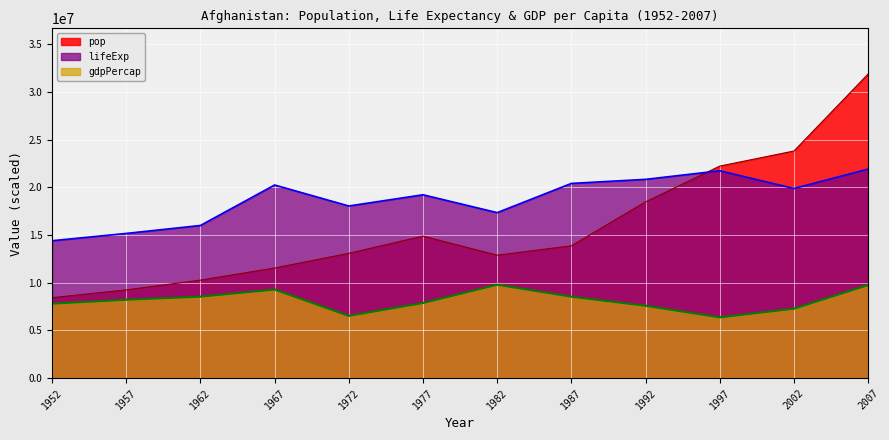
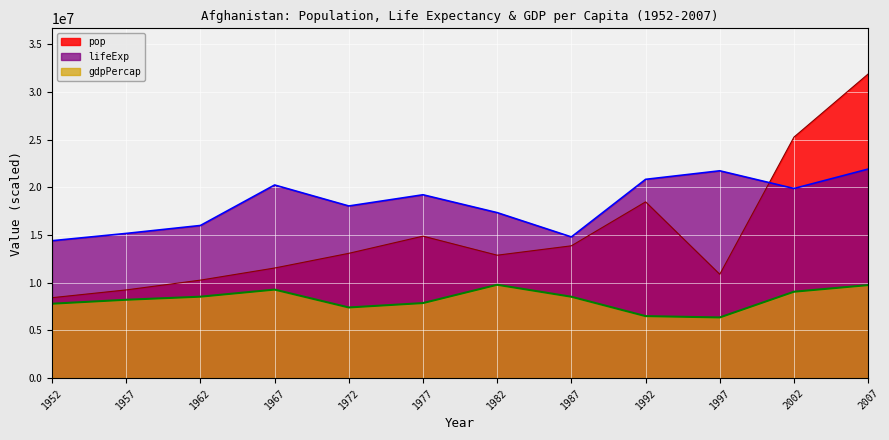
gdpPercap, 1972: 6500000 -> 7400000
lifeExp, 1987: 20000000 -> 15000000
gdpPercap, 1992: 8000000 -> 6000000
pop, 1997: 22000000 -> 11000000
pop, 2002: 24000000 -> 25000000
gdpPercap, 2002: 7000000 -> 9000000
